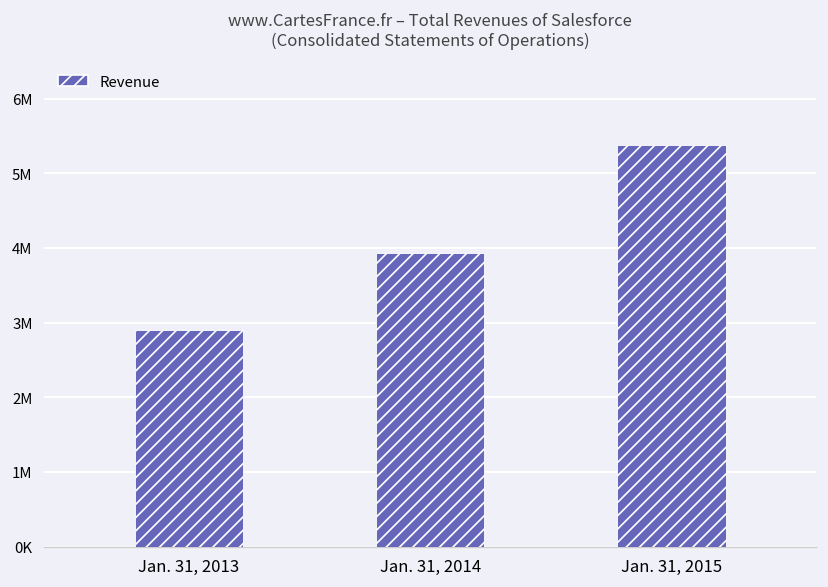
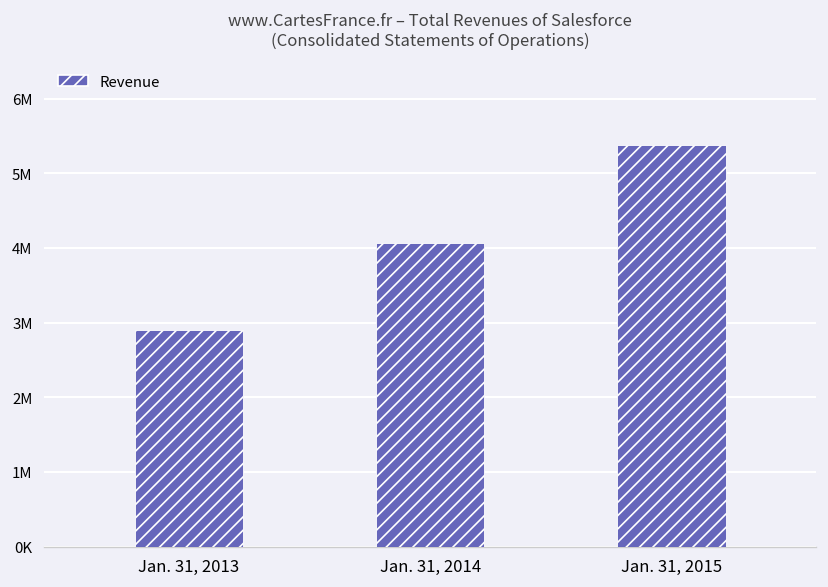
Jan. 31, 2014: 3900000 -> 4100000
